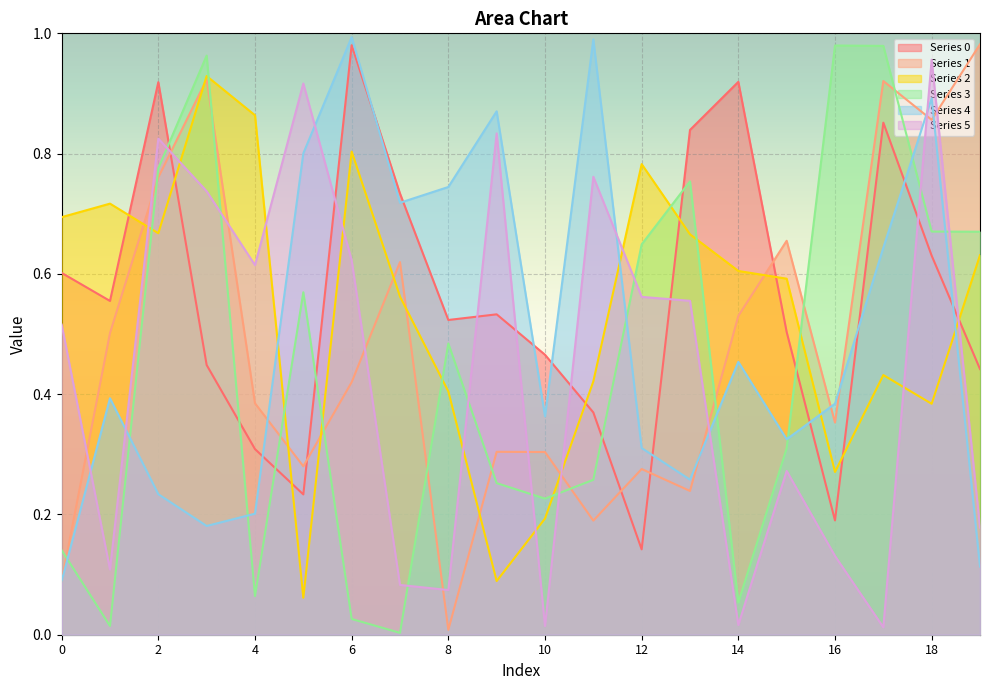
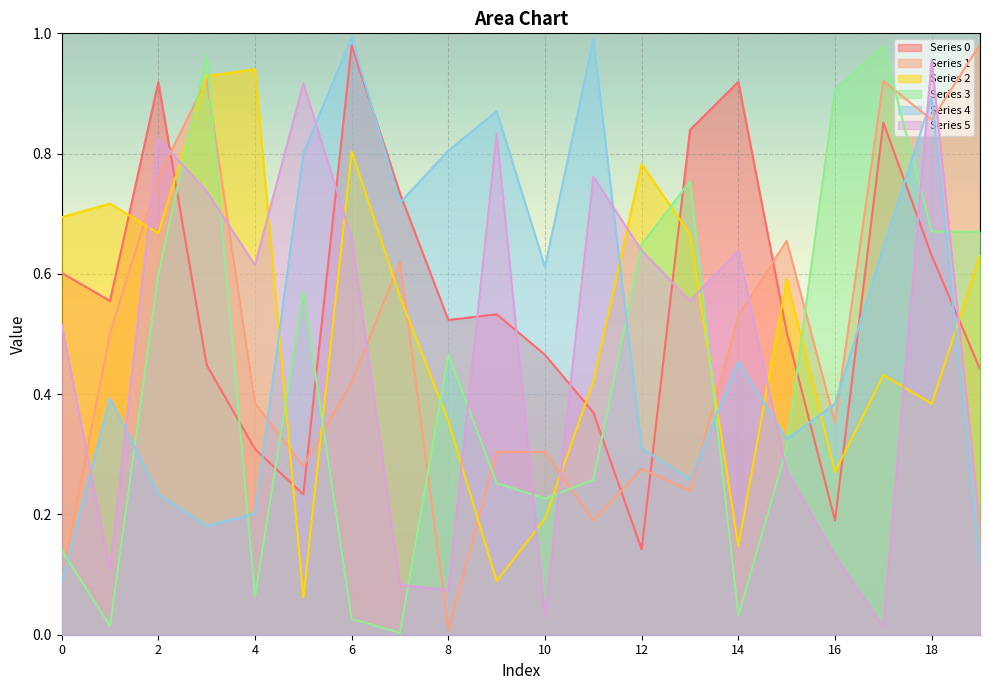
Series 3, 2: 0.78 -> 0.60
Series 2, 4: 0.86 -> 0.94
Series 5, 6: 0.62 -> 0.66
Series 2, 8: 0.40 -> 0.35
Series 3, 8: 0.48 -> 0.47
Series 4, 8: 0.74 -> 0.80
Series 4, 10: 0.36 -> 0.61
Series 5, 10: 0.01 -> 0.03
Series 5, 12: 0.56 -> 0.64
Series 2, 14: 0.60 -> 0.15
Series 3, 14: 0.05 -> 0.03
Series 5, 14: 0.02 -> 0.64
Series 3, 16: 0.98 -> 0.91
